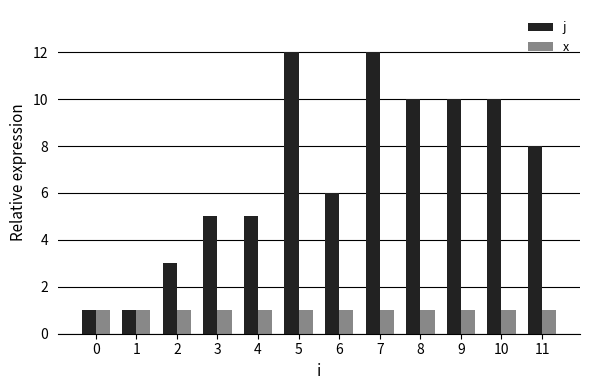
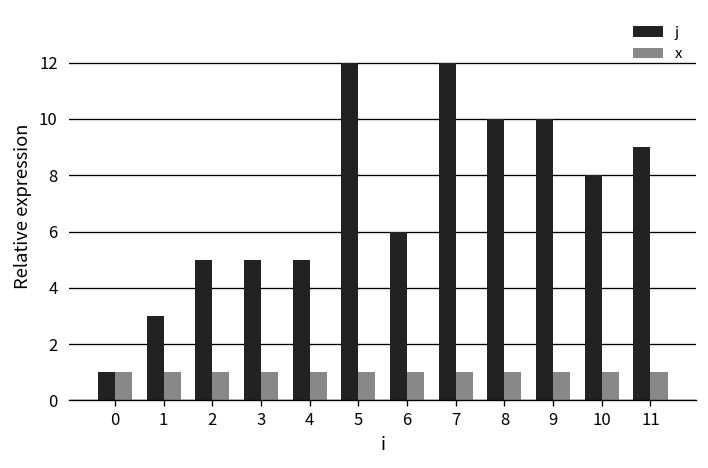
j, 1: 1 -> 3
j, 2: 3 -> 5
j, 10: 10 -> 8
j, 11: 8 -> 9
